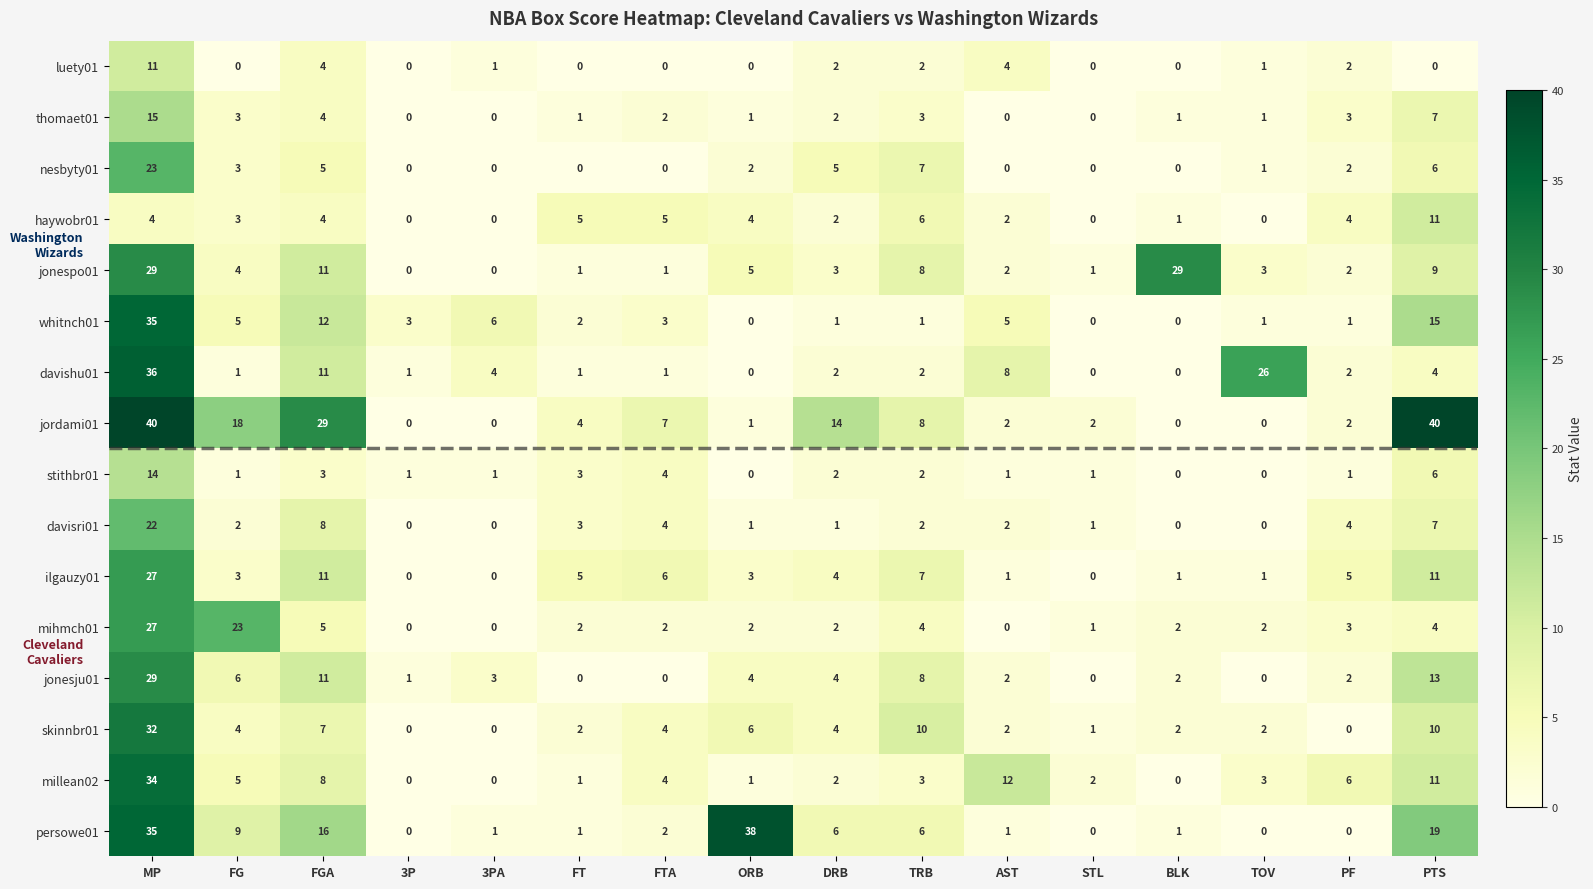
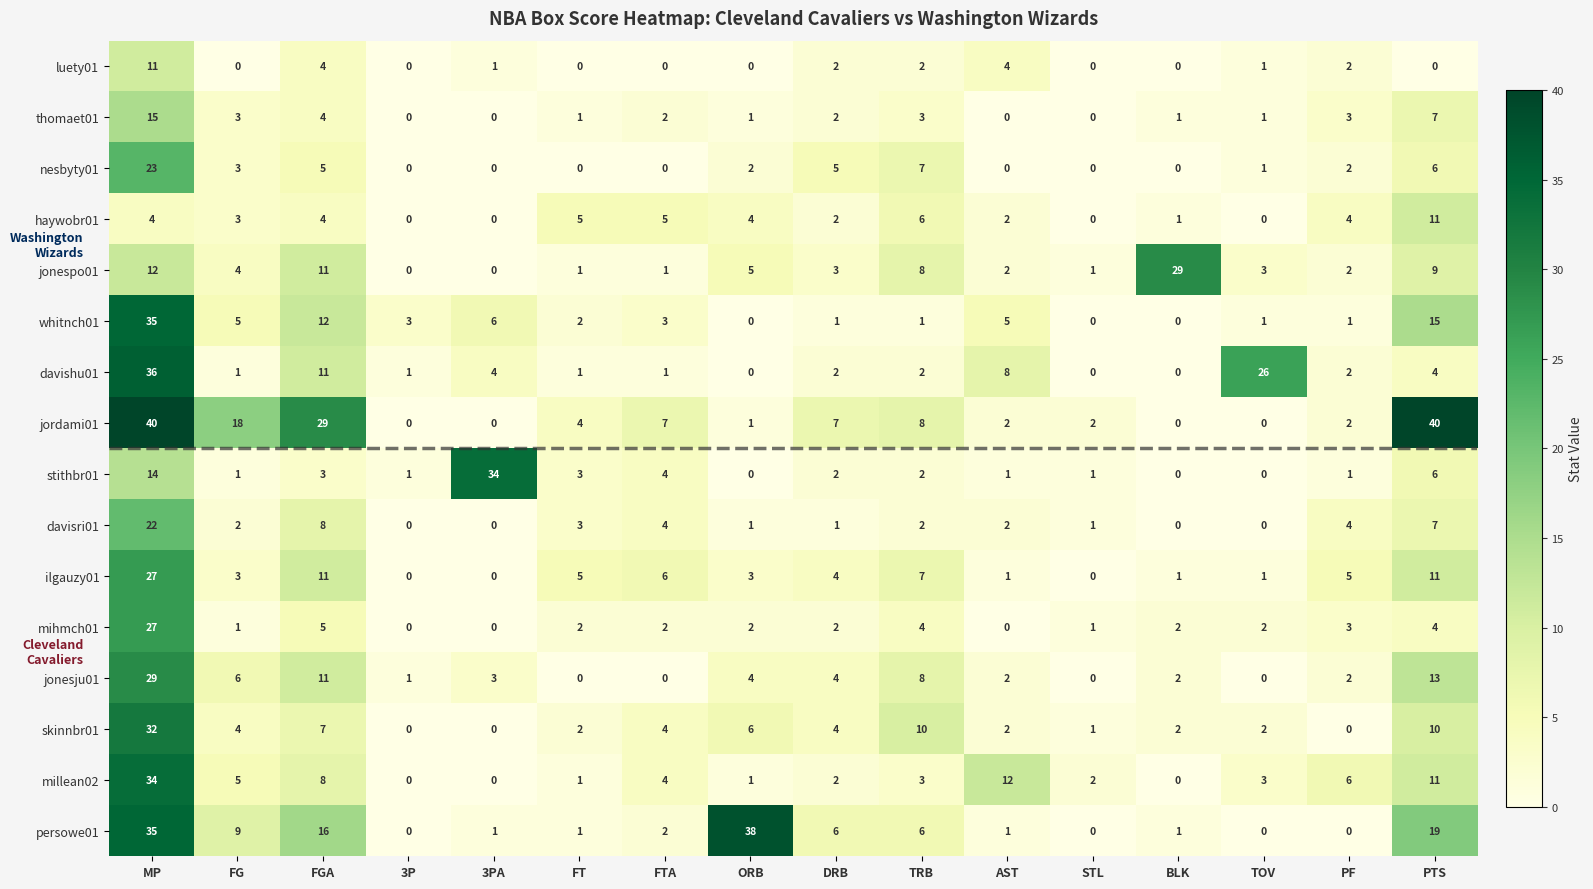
jonespo01, MP: 29 -> 12
jordami01, DRB: 14 -> 7
stithbr01, 3PA: 1 -> 34
mihmch01, FG: 23 -> 1
